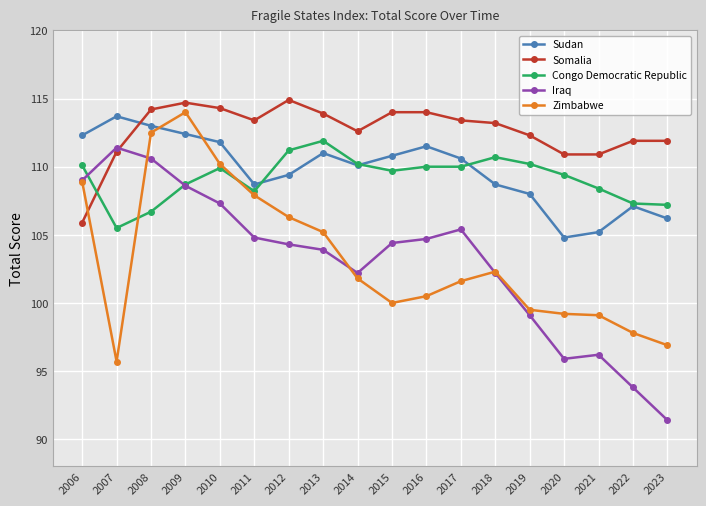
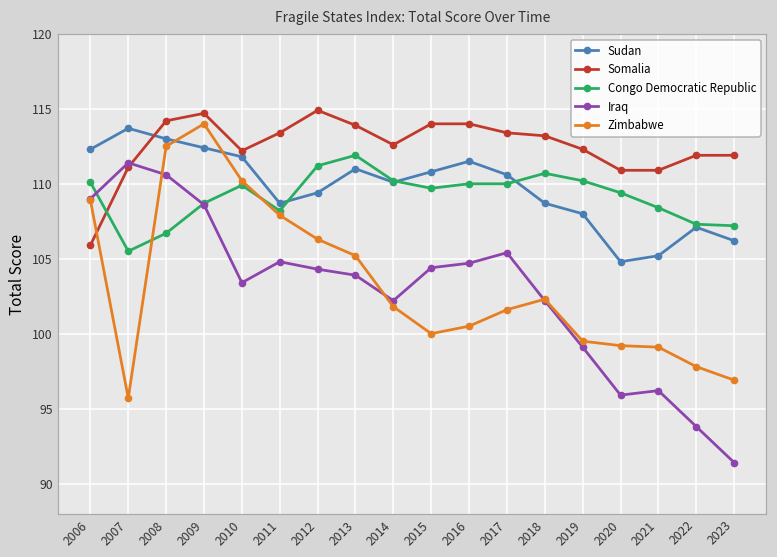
Somalia, 2010: 114.3 -> 112.2
Iraq, 2010: 107.3 -> 103.4
